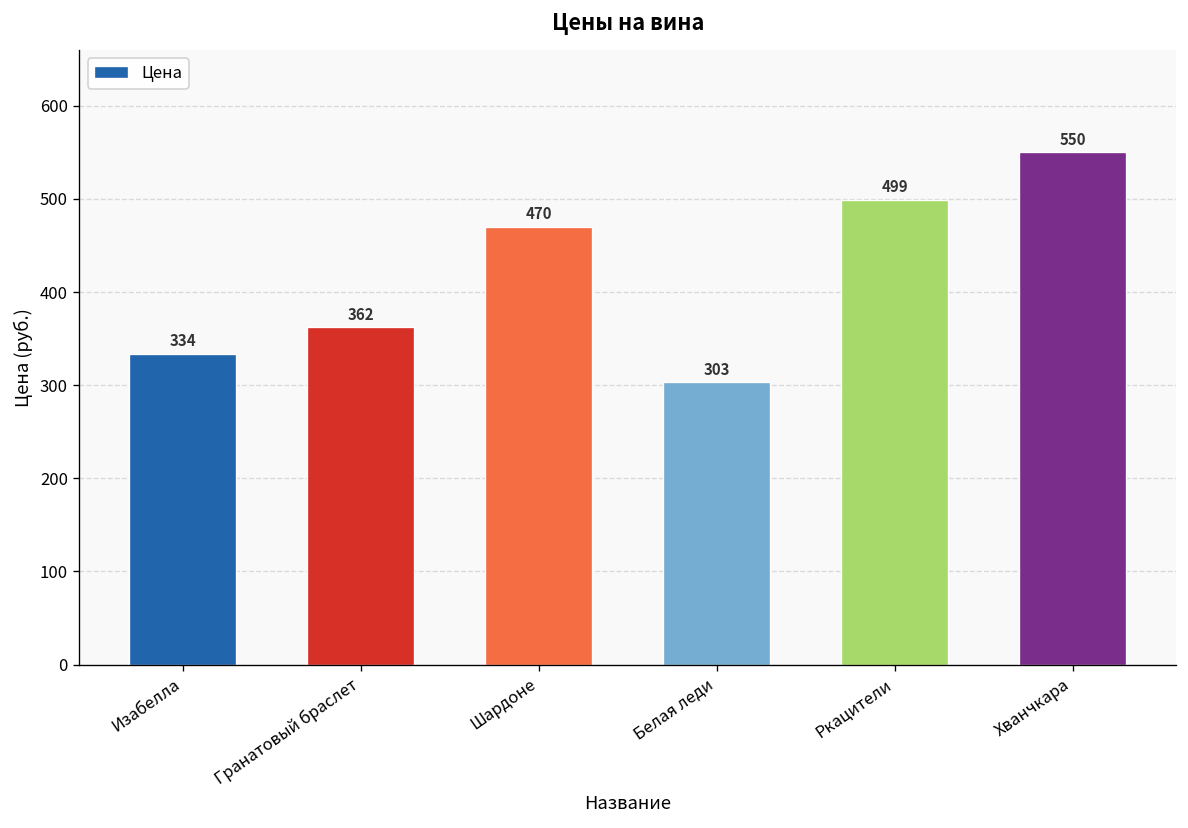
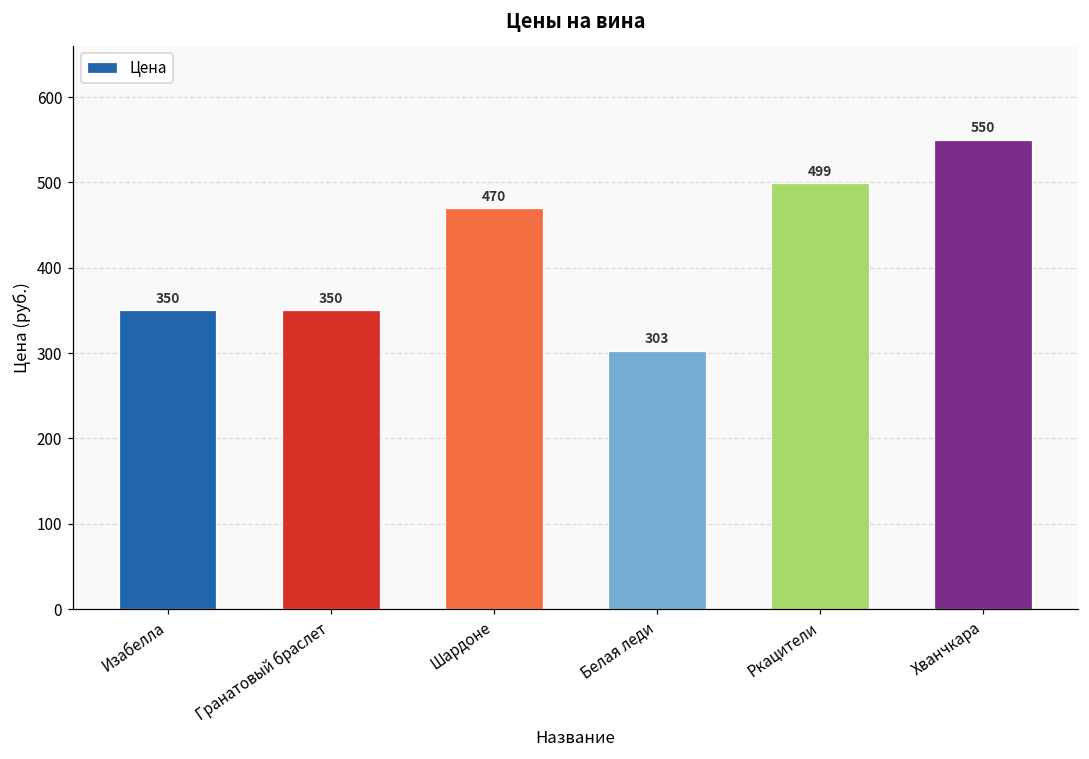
Изабелла: 334 -> 350
Гранатовый браслет: 362 -> 350
